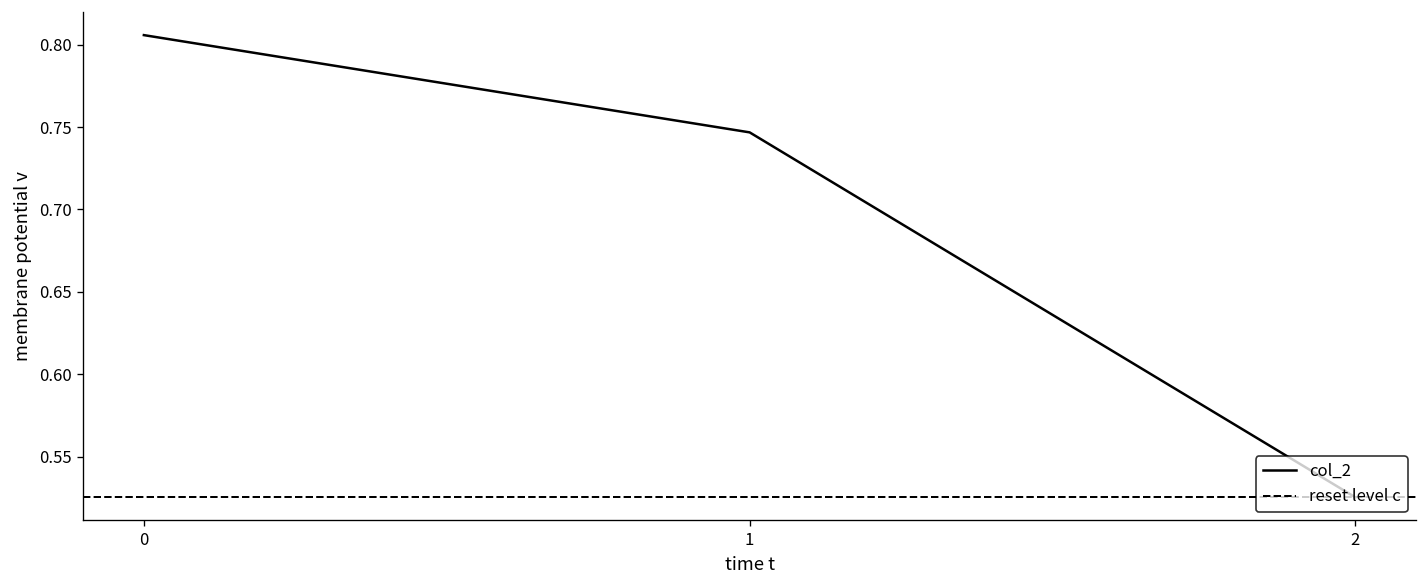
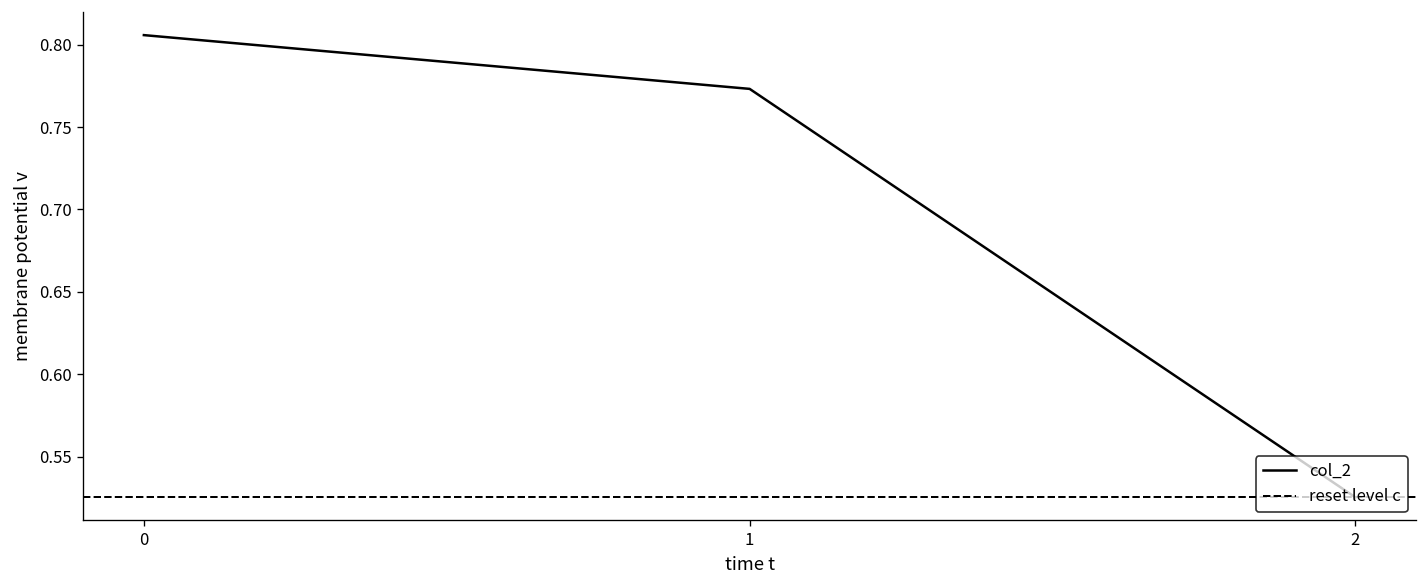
1: 0.747 -> 0.773
